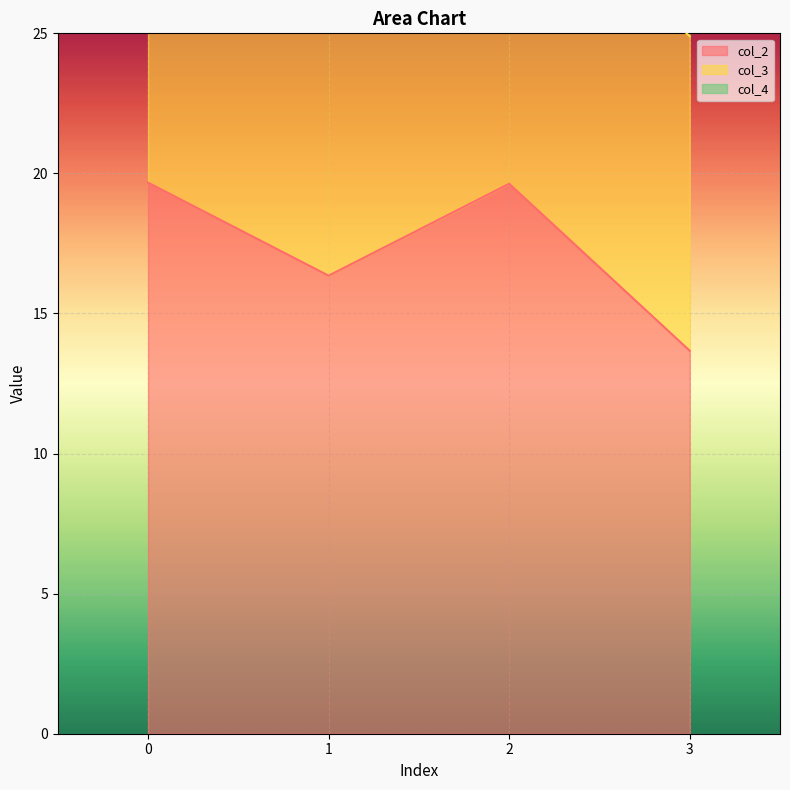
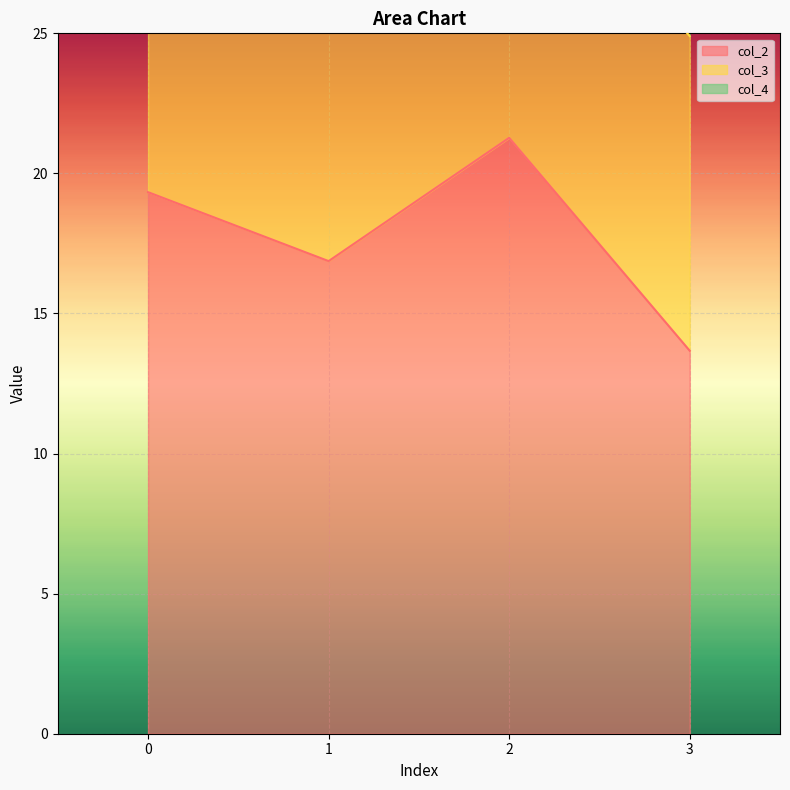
col_2, 0: 19.7 -> 19.3
col_2, 1: 16.4 -> 16.9
col_2, 2: 19.6 -> 21.3
